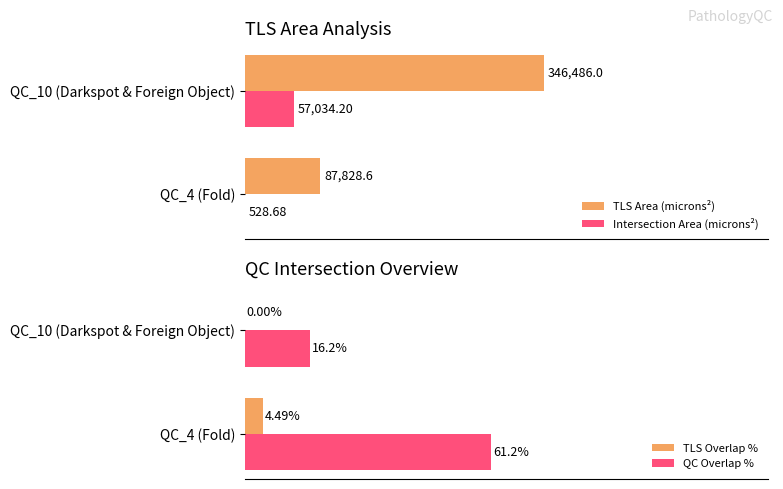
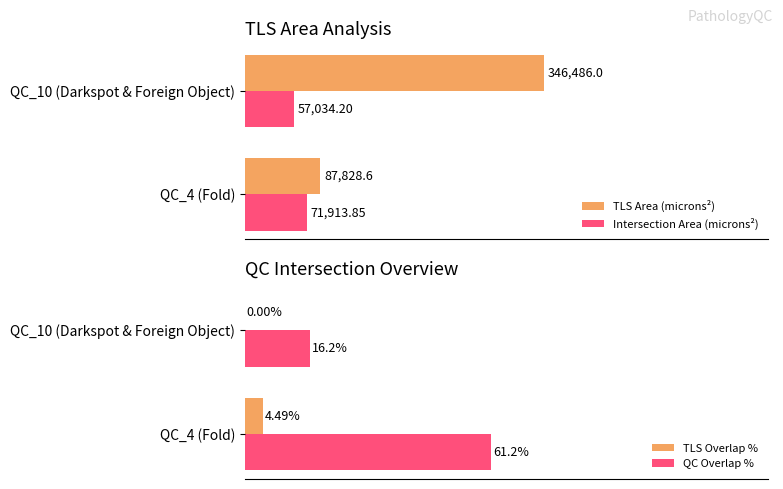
TLS Area Analysis, Intersection Area (microns²), QC_4 (Fold): 528.68 -> 71,913.85
